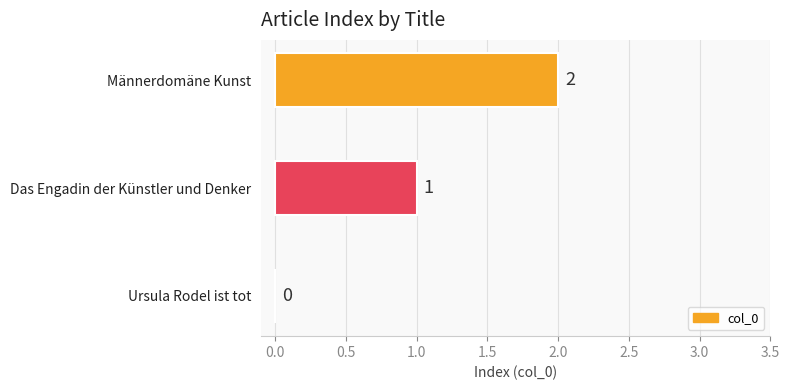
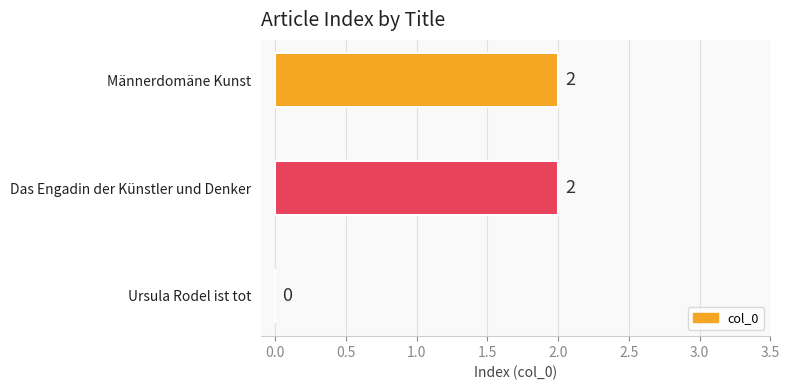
Das Engadin der Künstler und Denker: 1 -> 2
